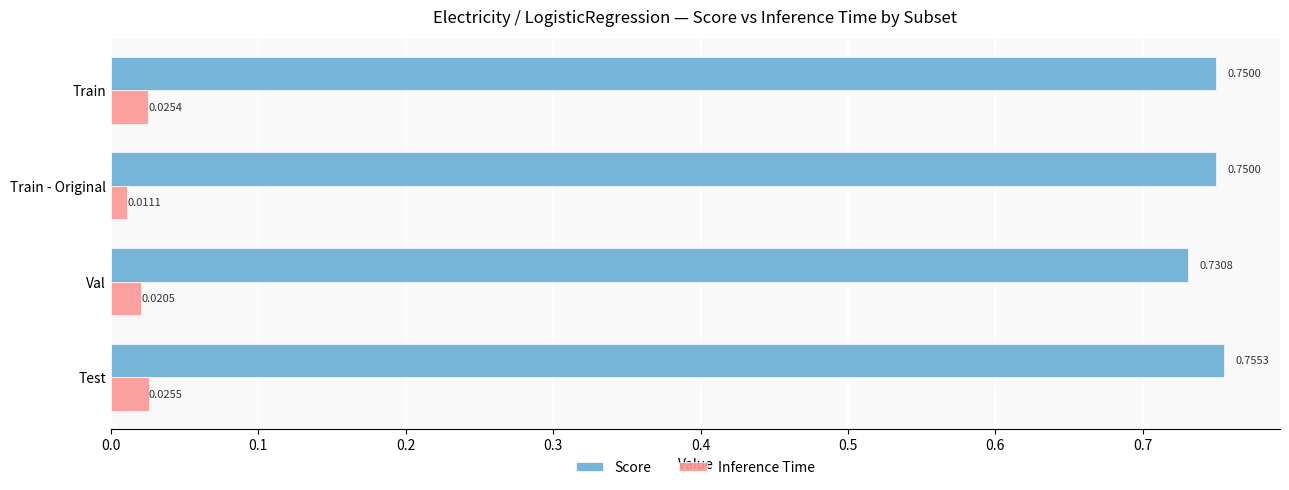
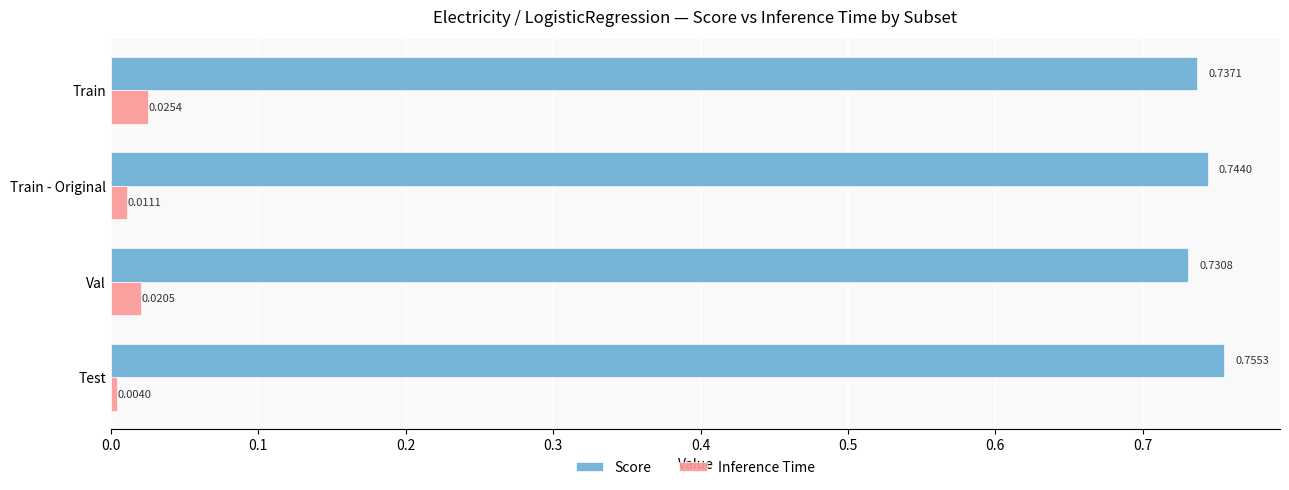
Score, Train: 0.7500 -> 0.7371
Score, Train - Original: 0.7500 -> 0.7440
Inference Time, Test: 0.0255 -> 0.0040
